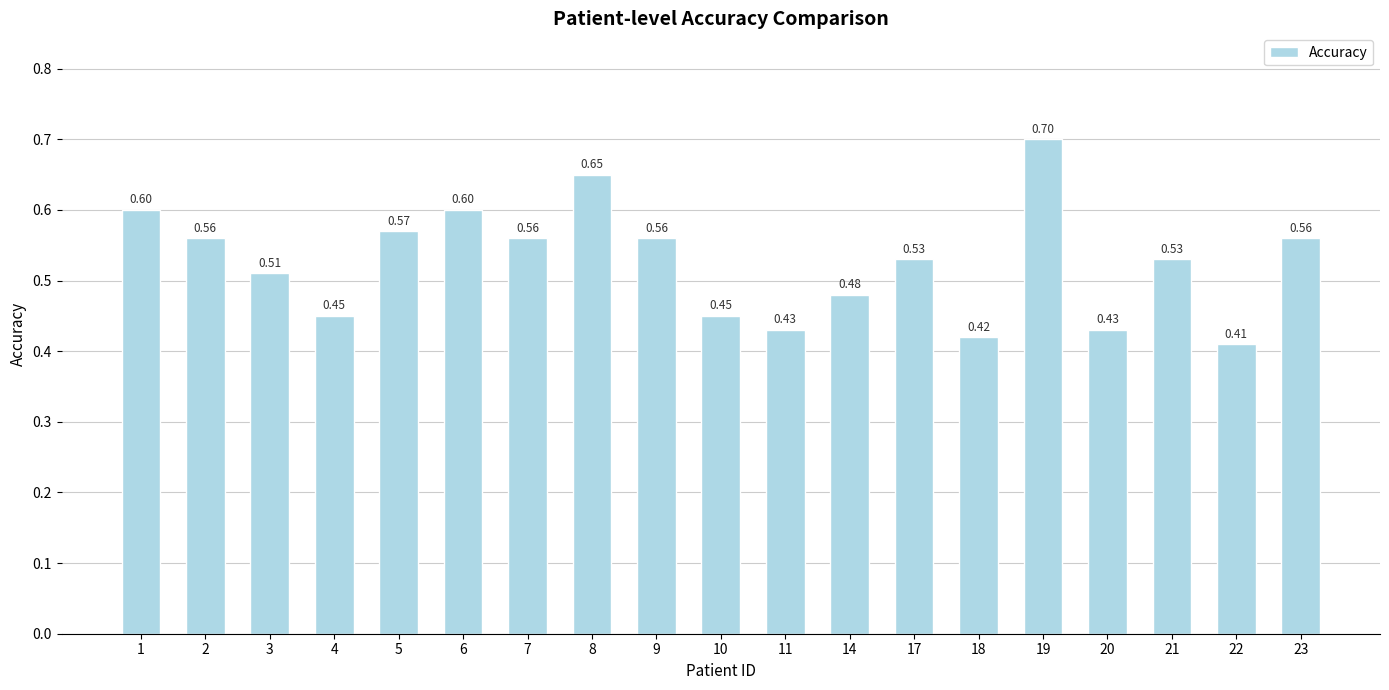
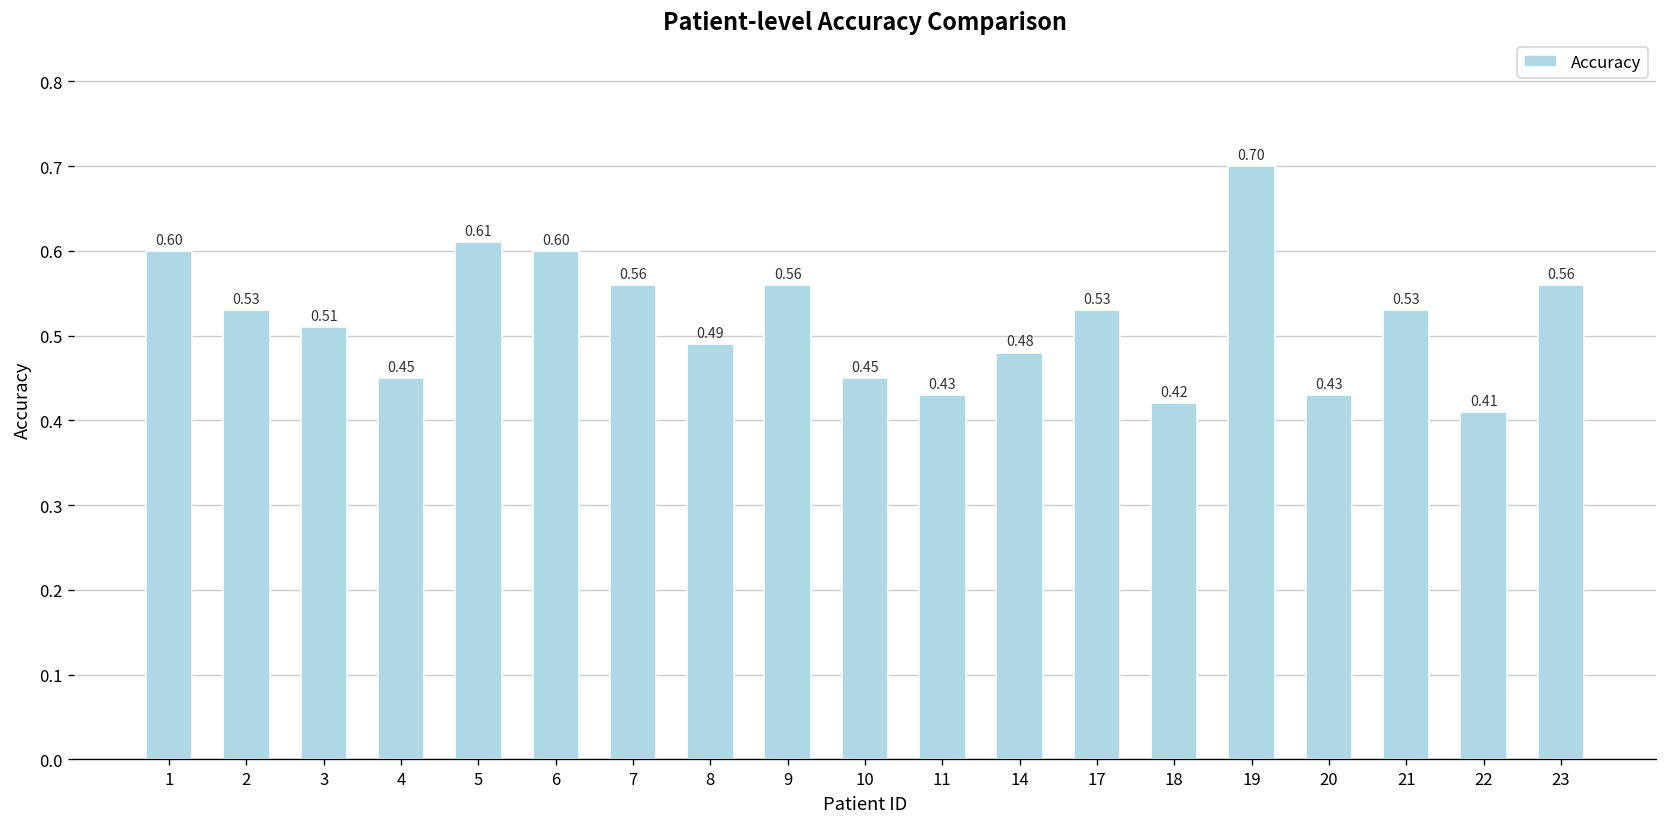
2: 0.56 -> 0.53
5: 0.57 -> 0.61
8: 0.65 -> 0.49
